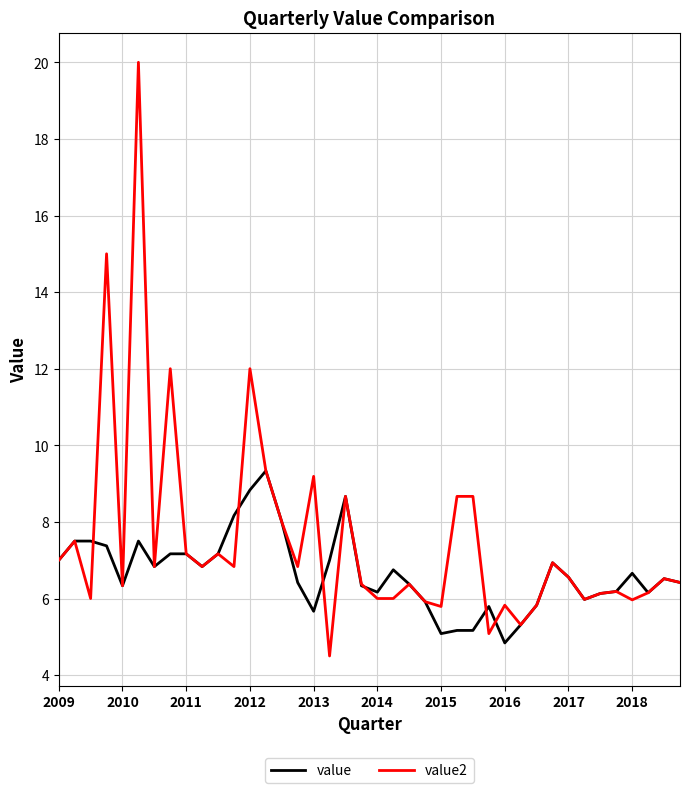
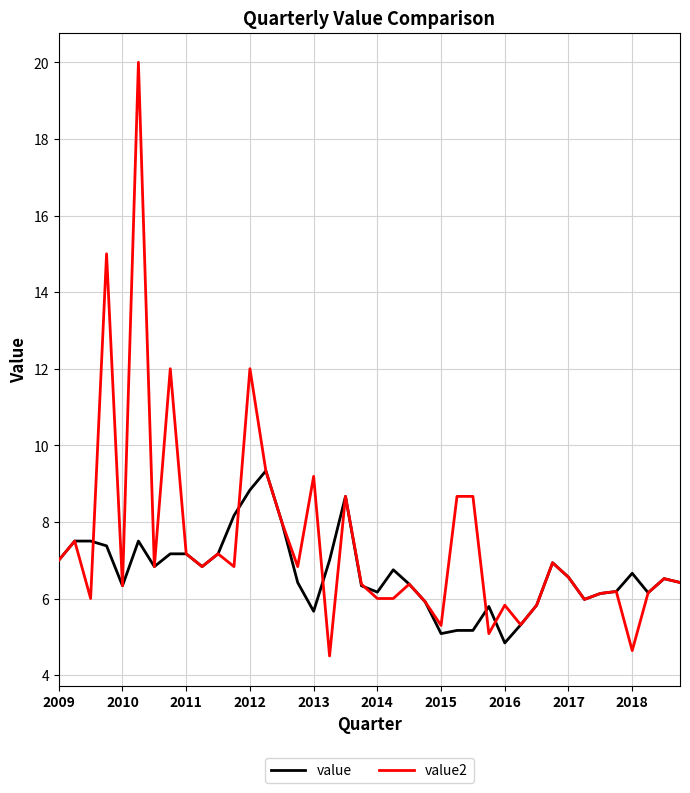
value2, 2015: 5.8 -> 5.3
value2, 2018: 6.0 -> 4.6
